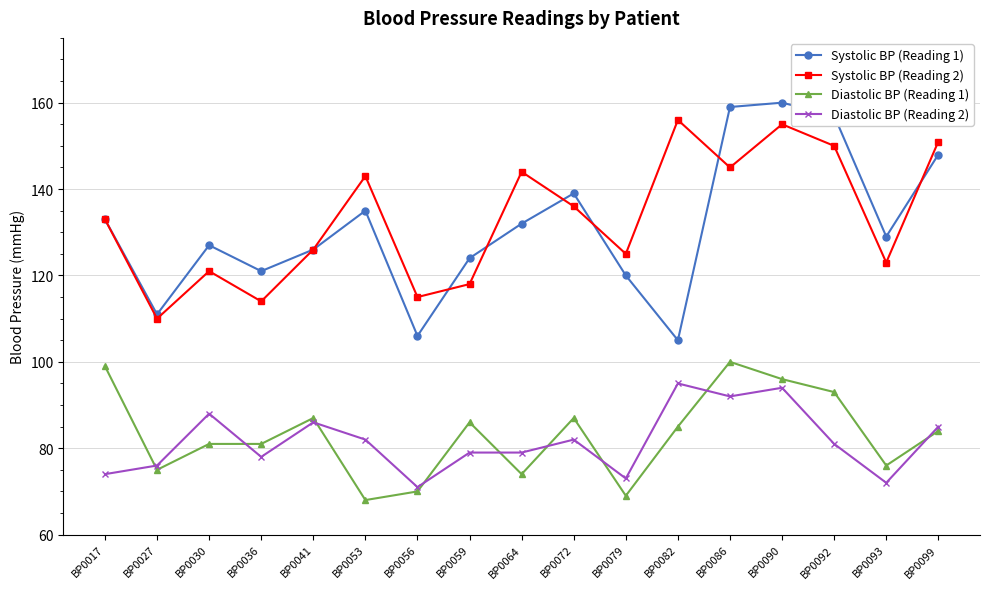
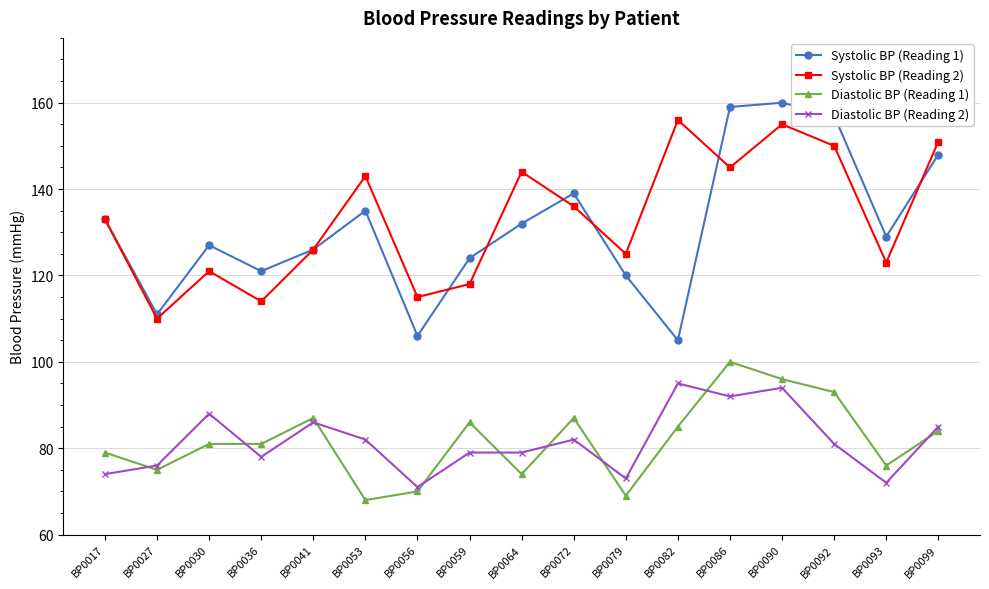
Diastolic BP (Reading 1), BP0017: 99 -> 79
